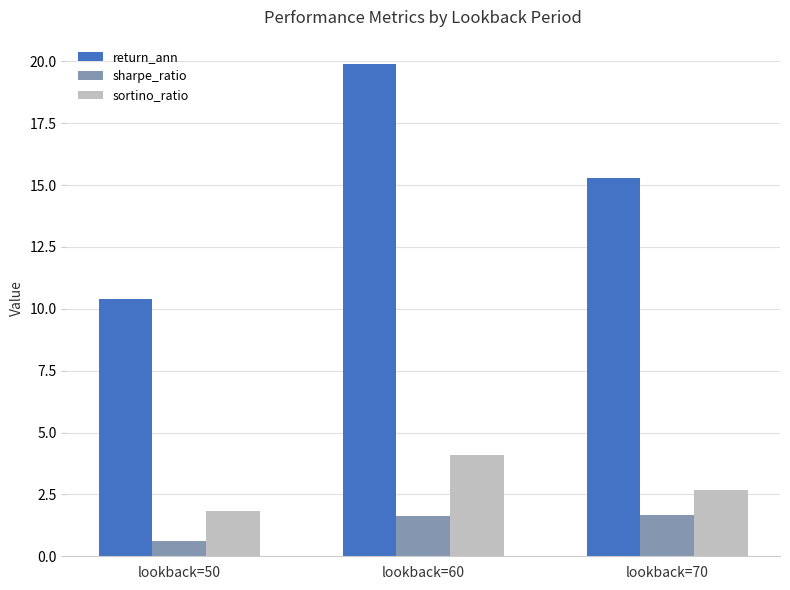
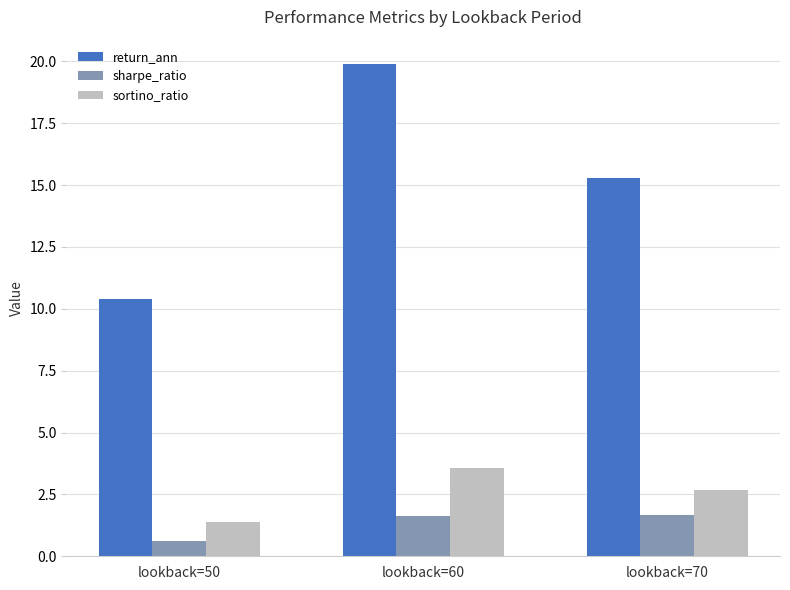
sortino_ratio, lookback=50: 1.8 -> 1.4
sortino_ratio, lookback=60: 4.1 -> 3.6
